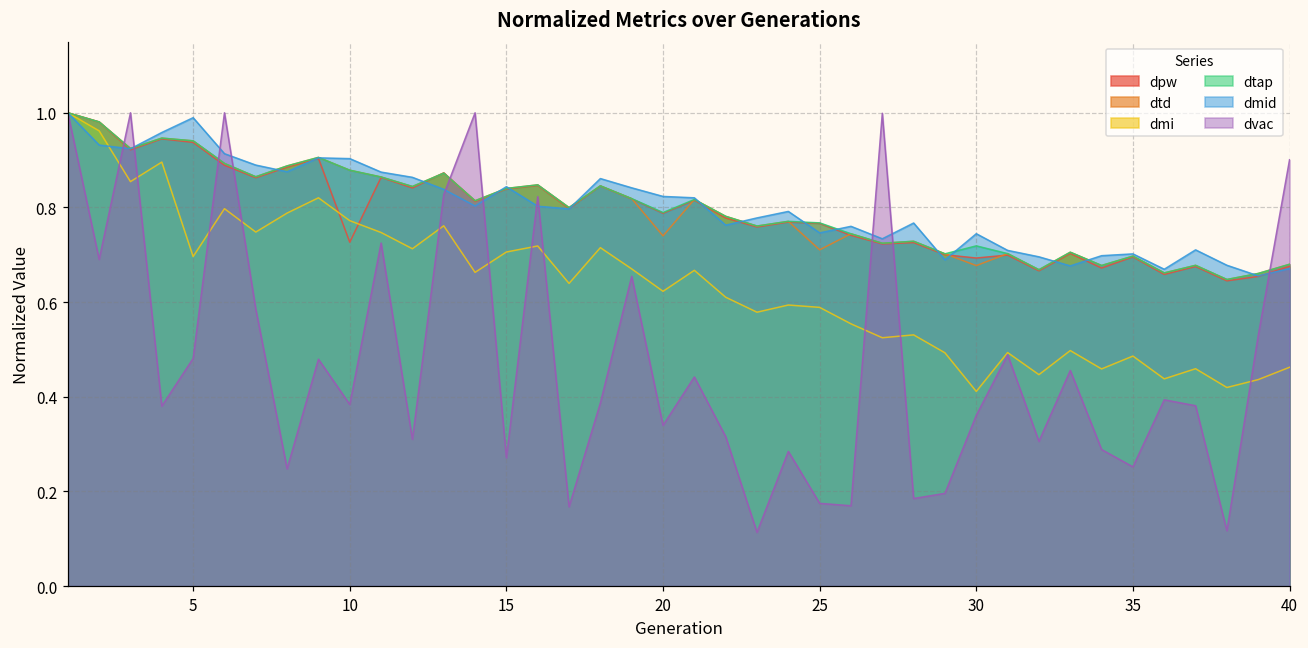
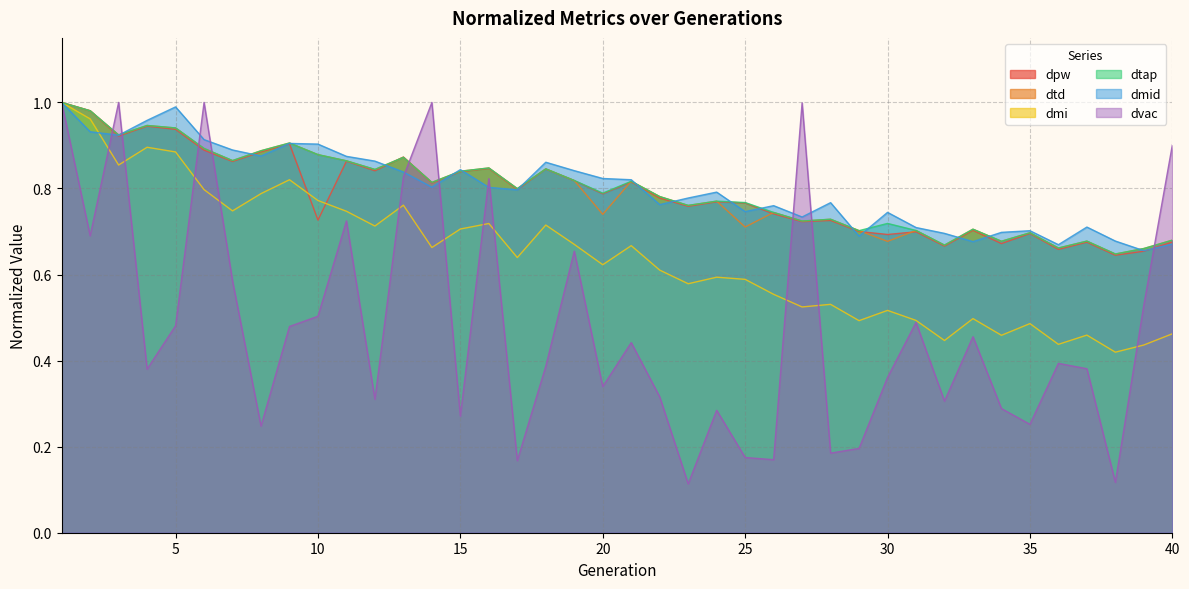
dmi, 5: 0.70 -> 0.88
dvac, 10: 0.38 -> 0.50
dmi, 30: 0.41 -> 0.52
